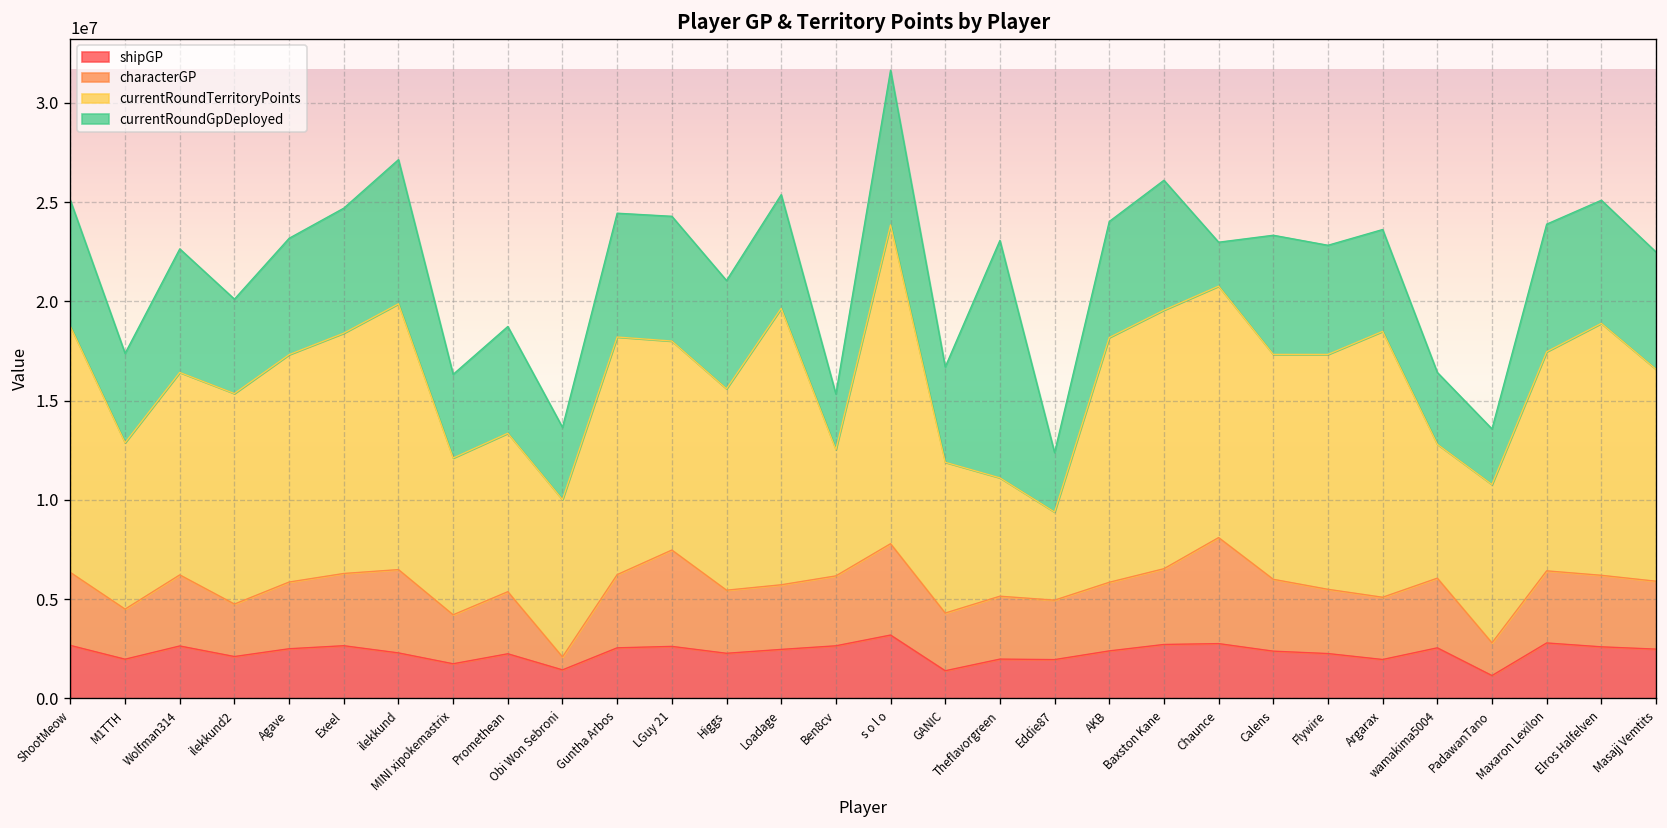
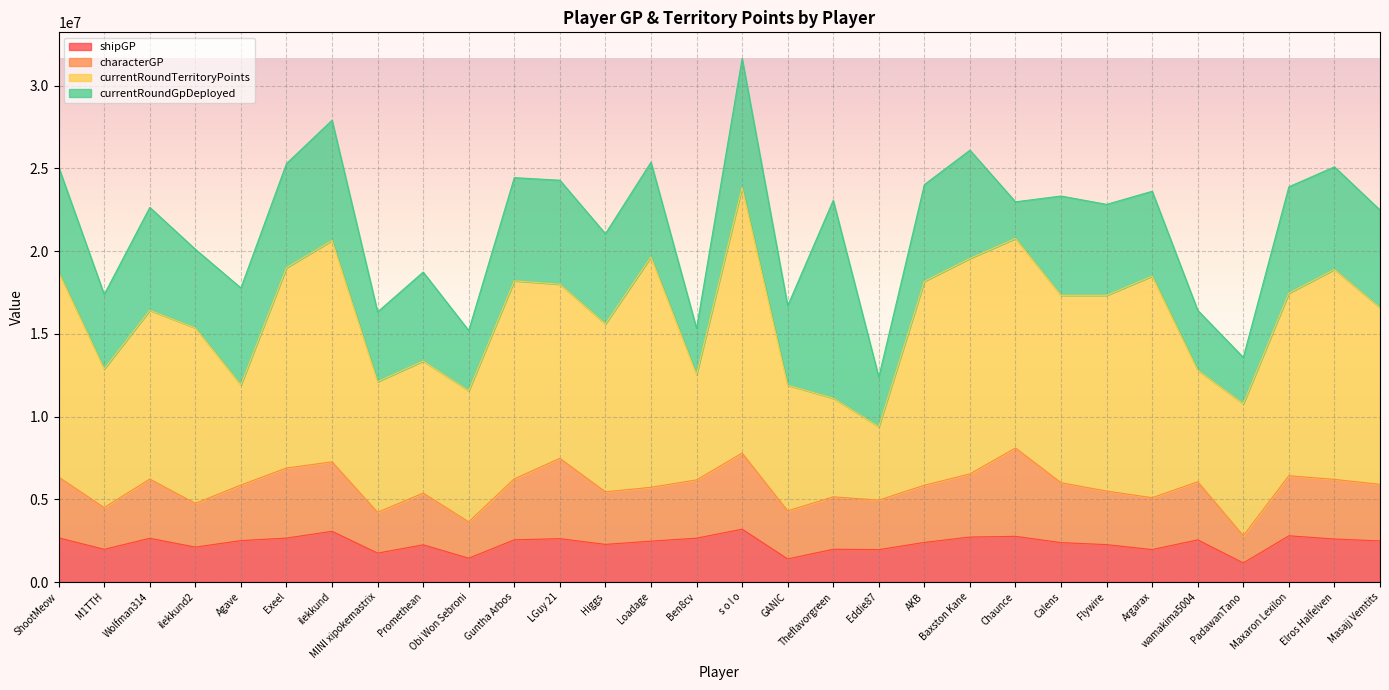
currentRoundTerritoryPoints, Agave: 11500000 -> 6000000
characterGP, Exeel: 3600000 -> 4200000
shipGP, ilekkund: 2300000 -> 3100000
characterGP, Obi Won Sebroni: 700000 -> 2200000
